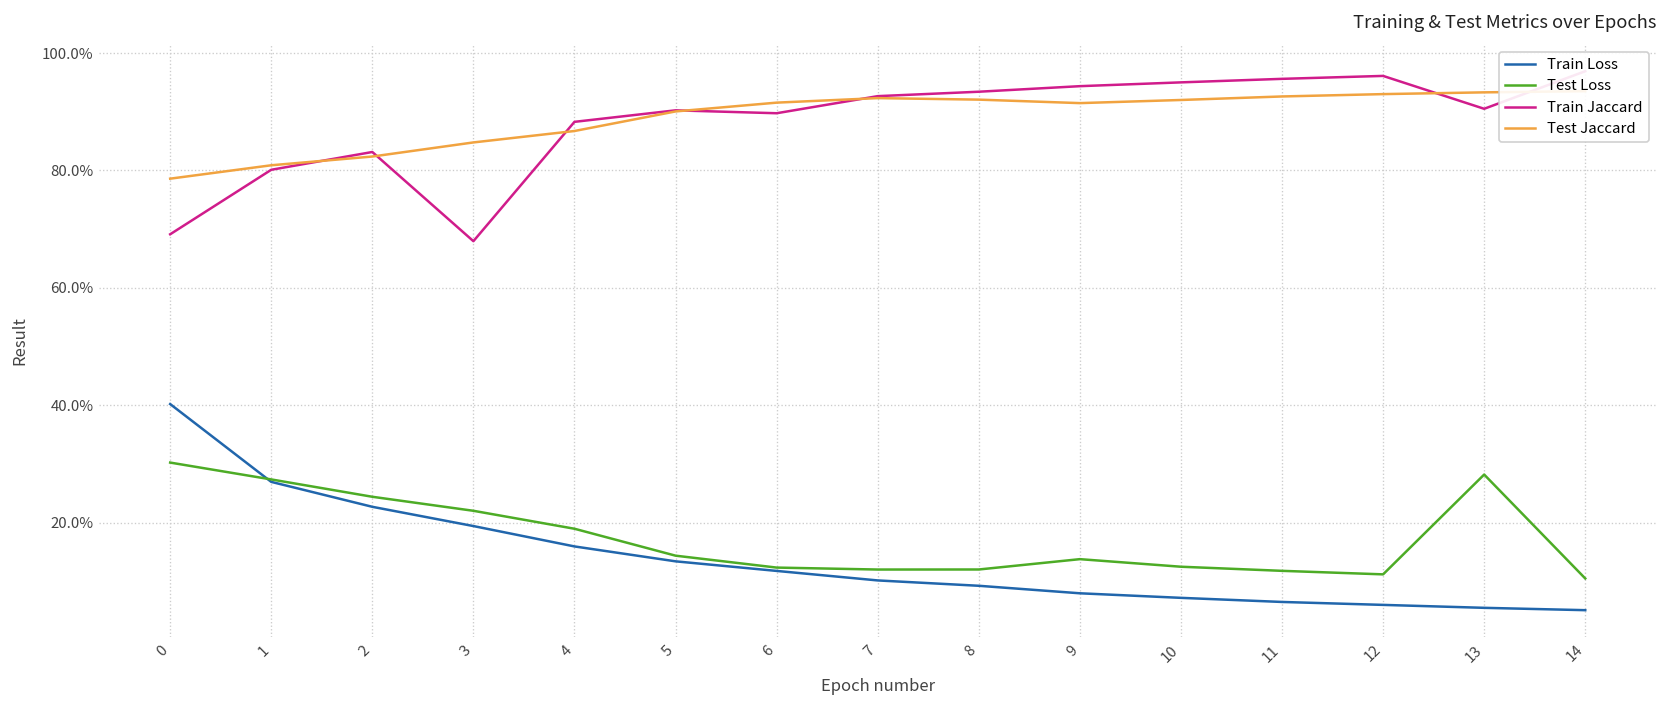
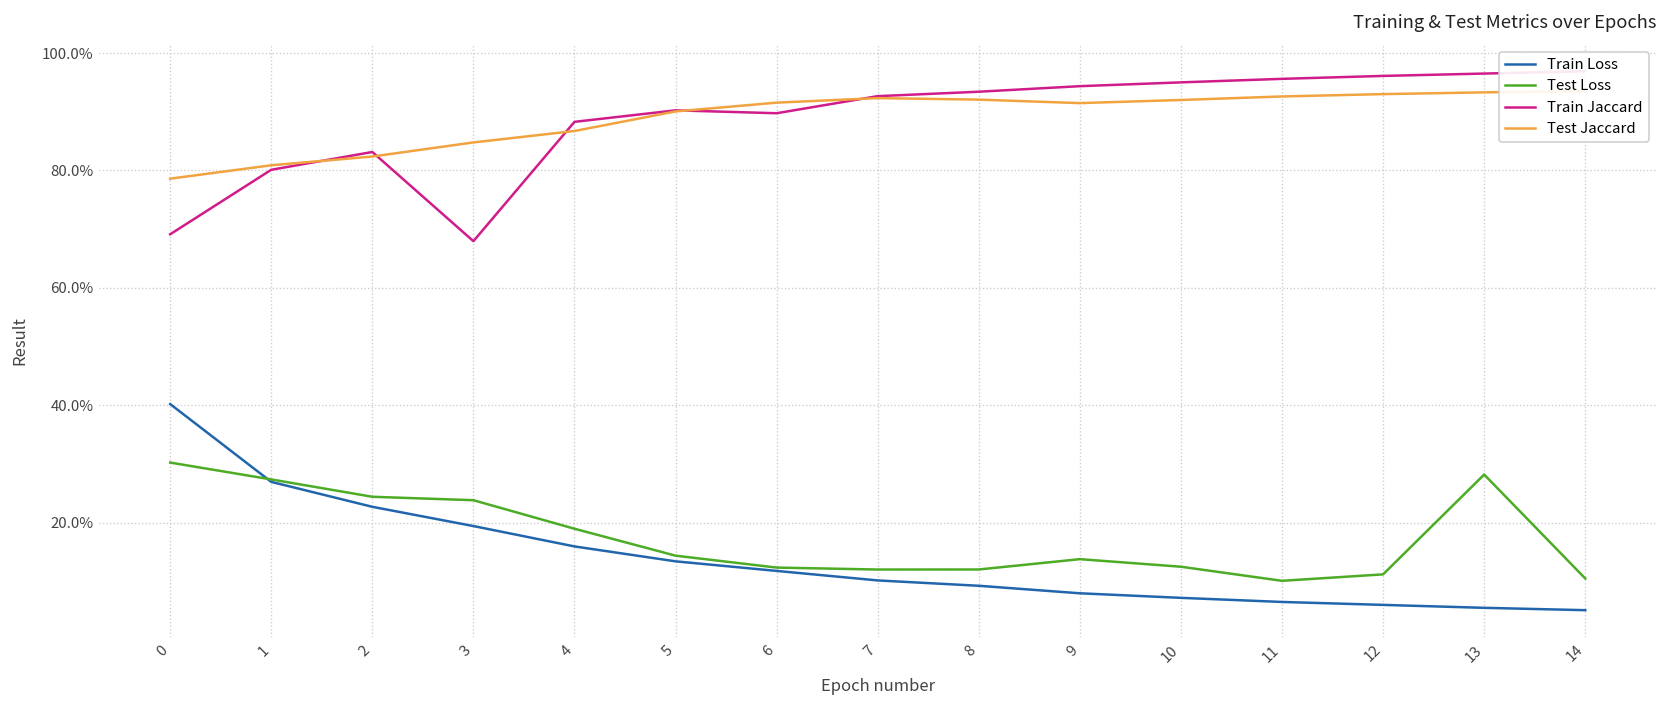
Test Loss, 3: 22% -> 24%
Test Loss, 11: 12% -> 10%
Train Jaccard, 13: 91% -> 97%
